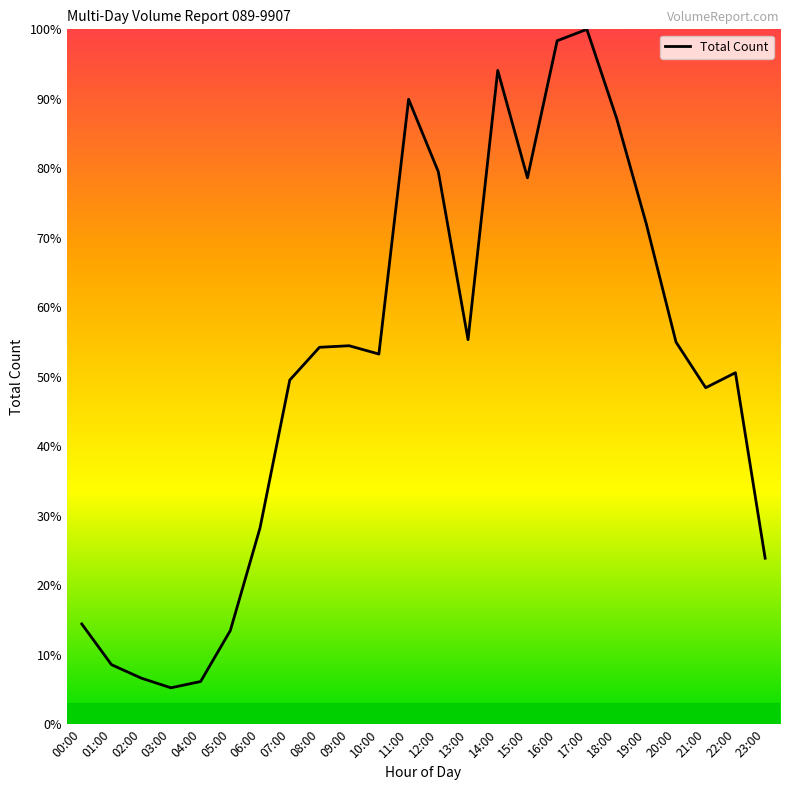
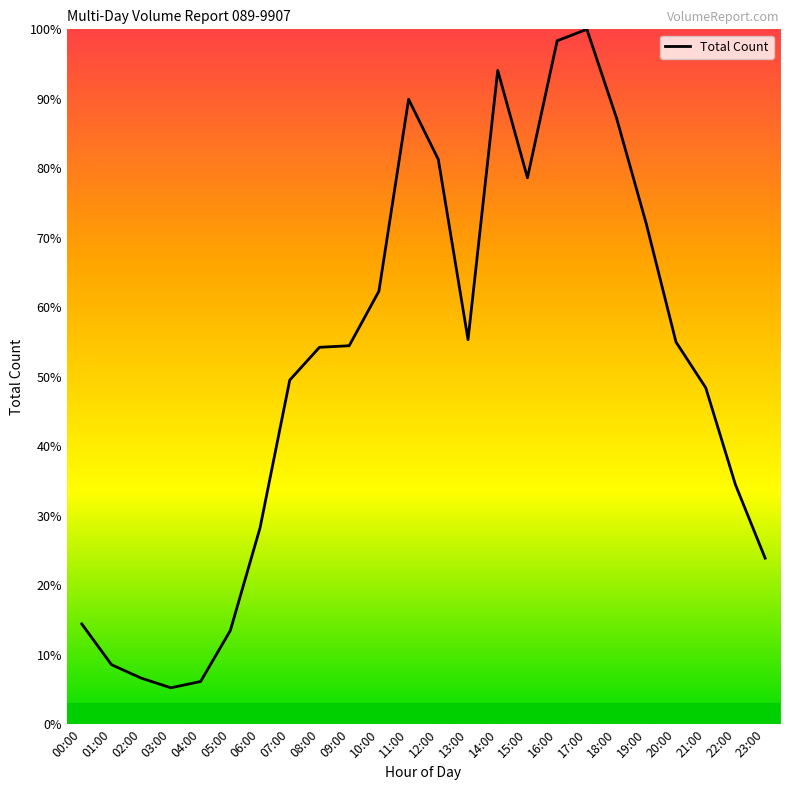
10:00: 53% -> 62%
12:00: 80% -> 81%
22:00: 51% -> 34%
